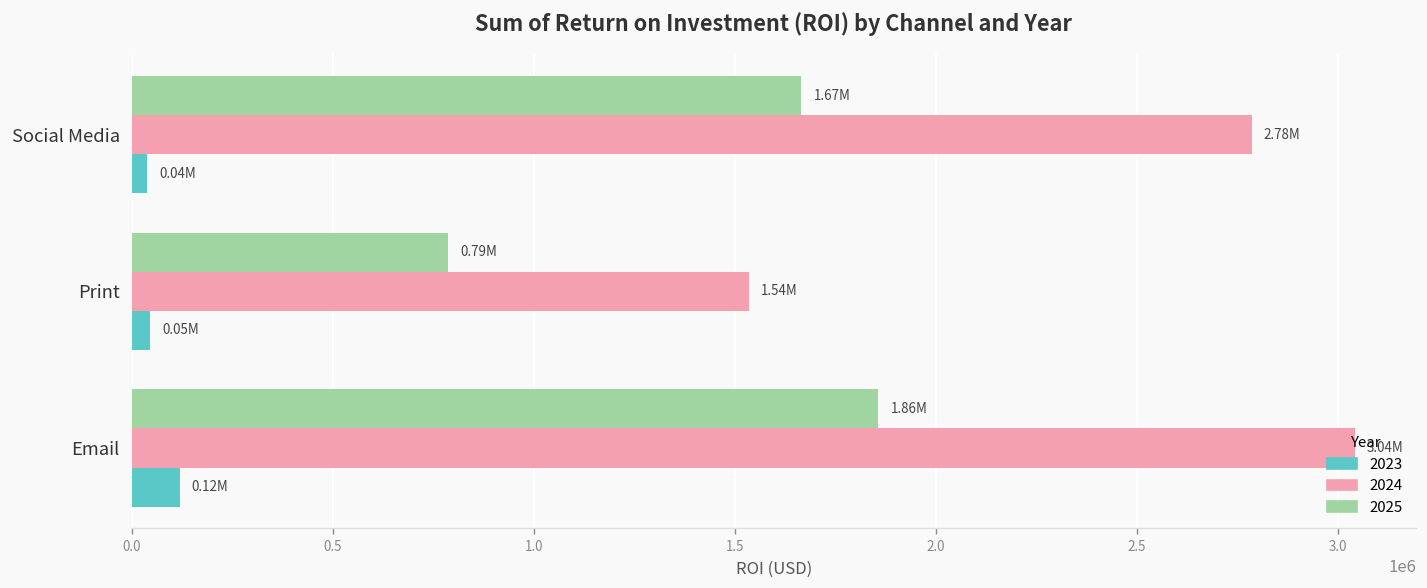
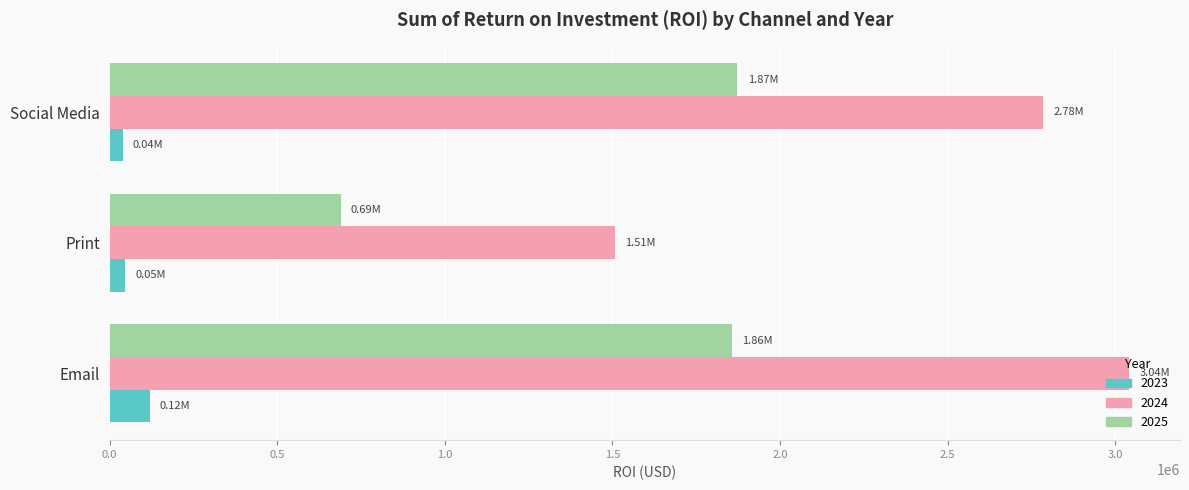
2025, Social Media: 1.67M -> 1.87M
2025, Print: 0.79M -> 0.69M
2024, Print: 1.54M -> 1.51M
